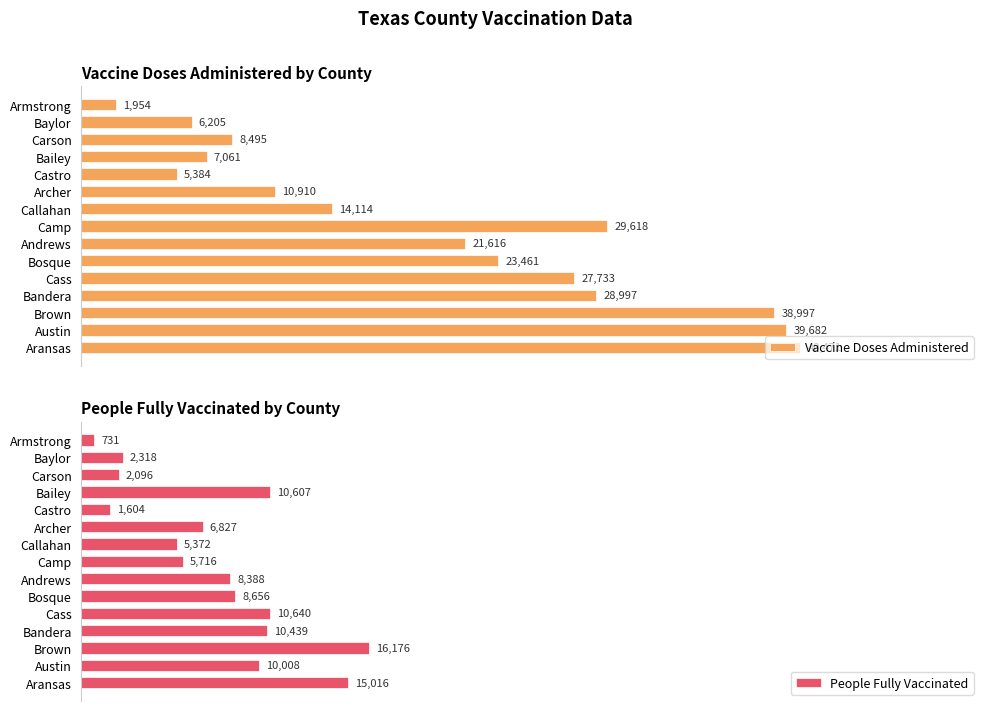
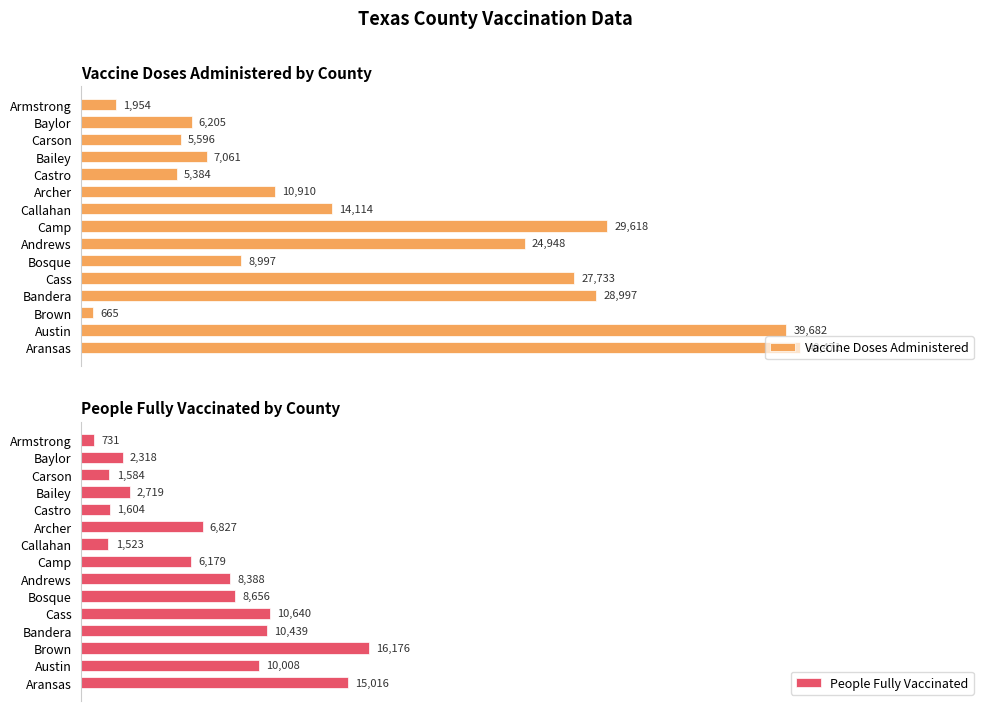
Vaccine Doses Administered by County, Carson: 8,495 -> 5,596
Vaccine Doses Administered by County, Andrews: 21,616 -> 24,948
Vaccine Doses Administered by County, Bosque: 23,461 -> 8,997
Vaccine Doses Administered by County, Brown: 38,997 -> 665
People Fully Vaccinated by County, Carson: 2,096 -> 1,584
People Fully Vaccinated by County, Bailey: 10,607 -> 2,719
People Fully Vaccinated by County, Callahan: 5,372 -> 1,523
People Fully Vaccinated by County, Camp: 5,716 -> 6,179
